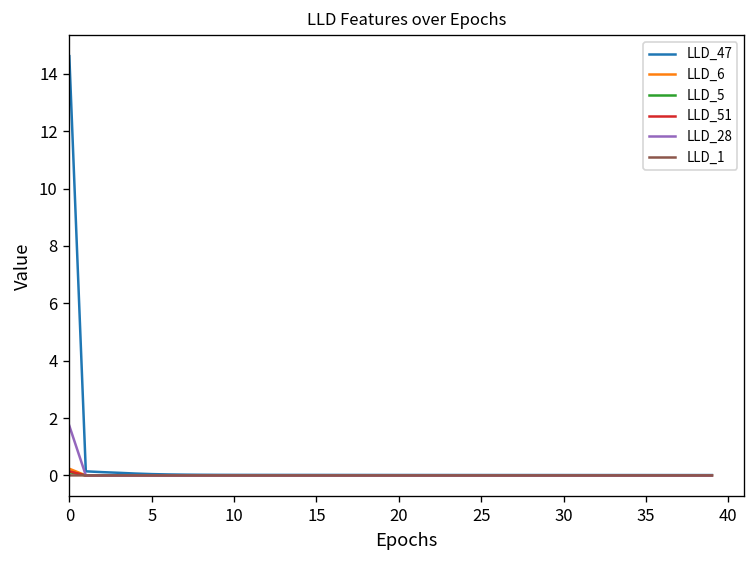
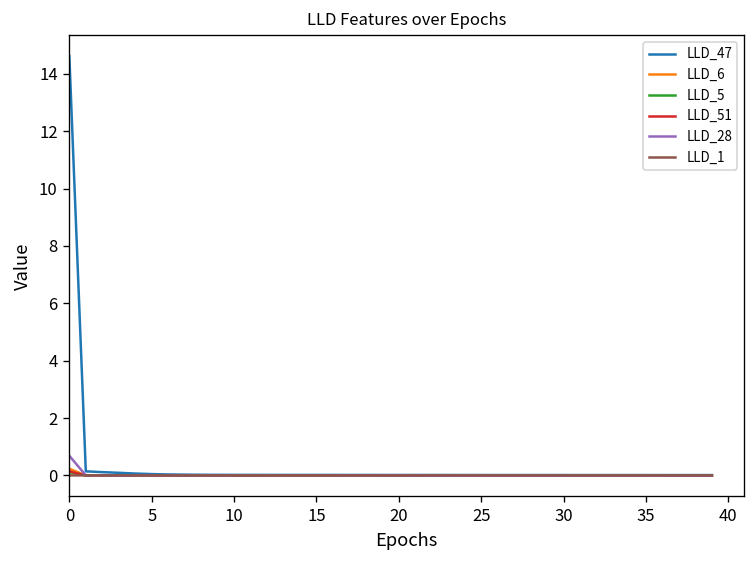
LLD_28, 0: 1.7 -> 0.7
